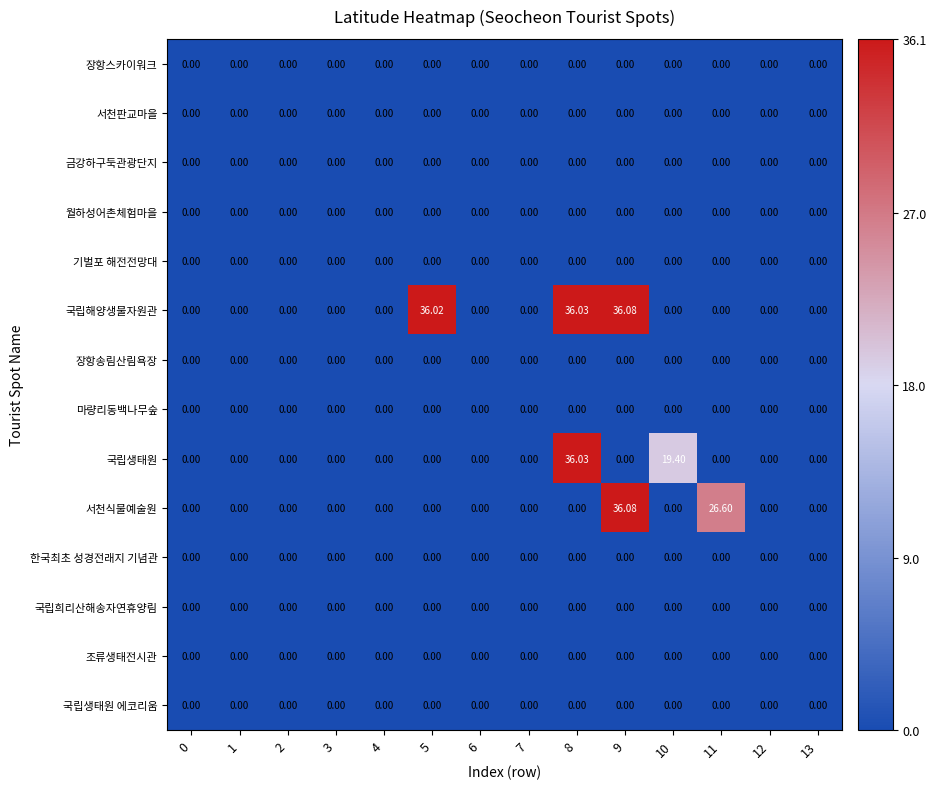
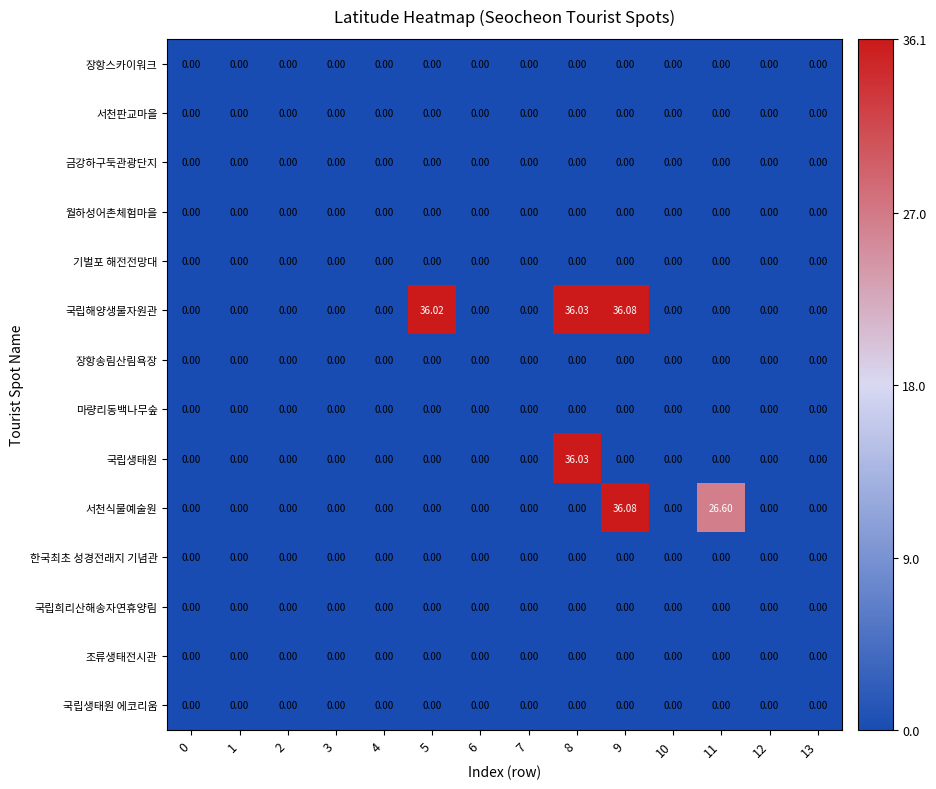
국립생태원, 10: 19.40 -> 0.00
